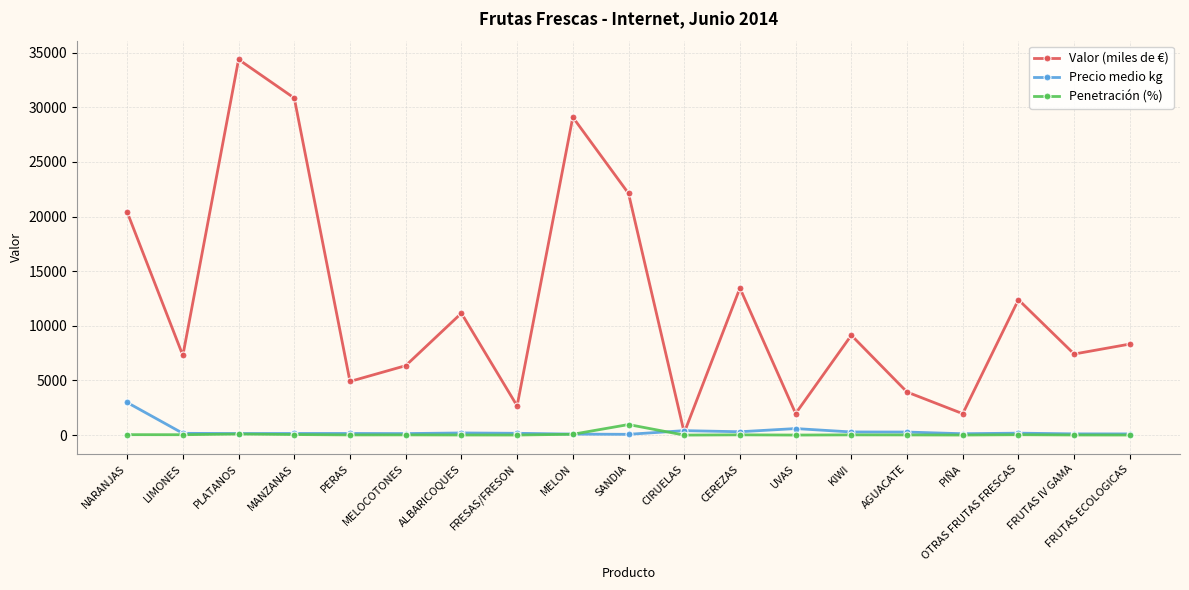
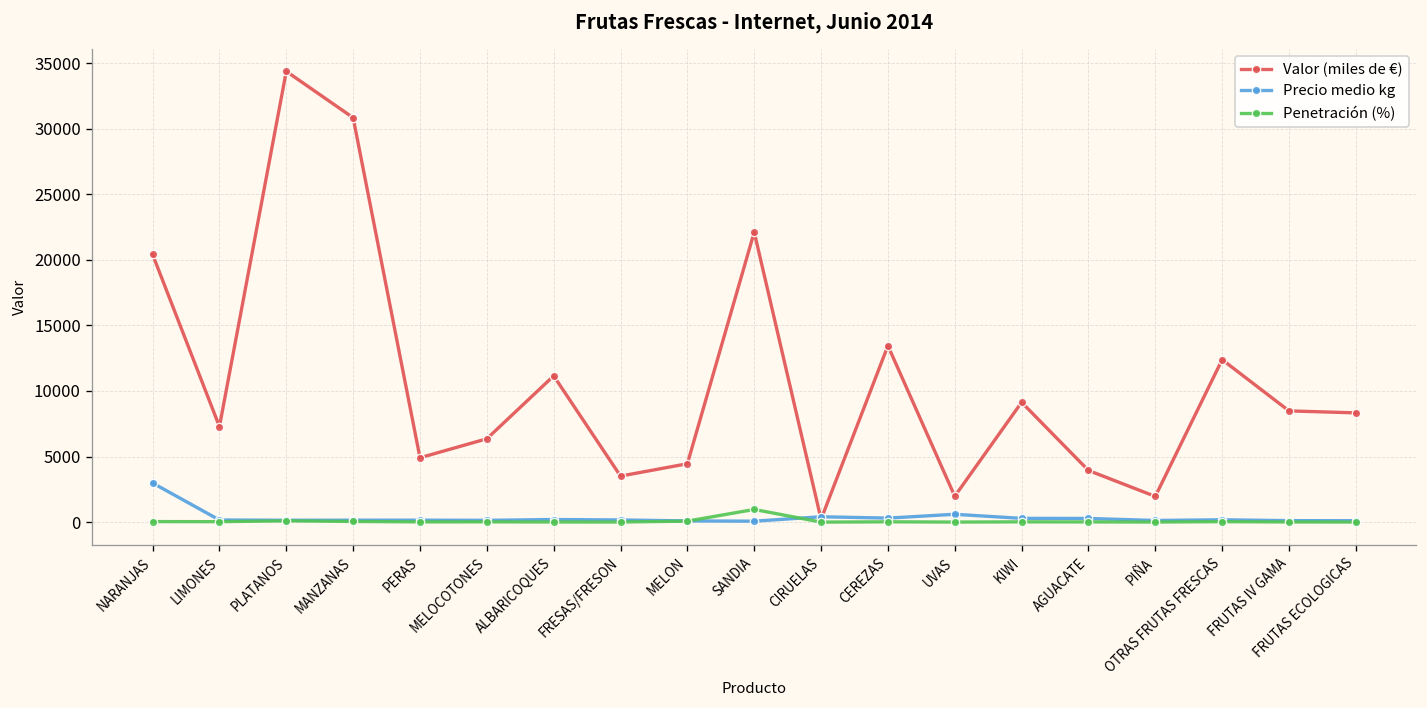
Valor (miles de €), FRESAS/FRESON: 2700 -> 3500
Valor (miles de €), MELON: 29100 -> 4500
Valor (miles de €), FRUTAS IV GAMA: 7400 -> 8500
